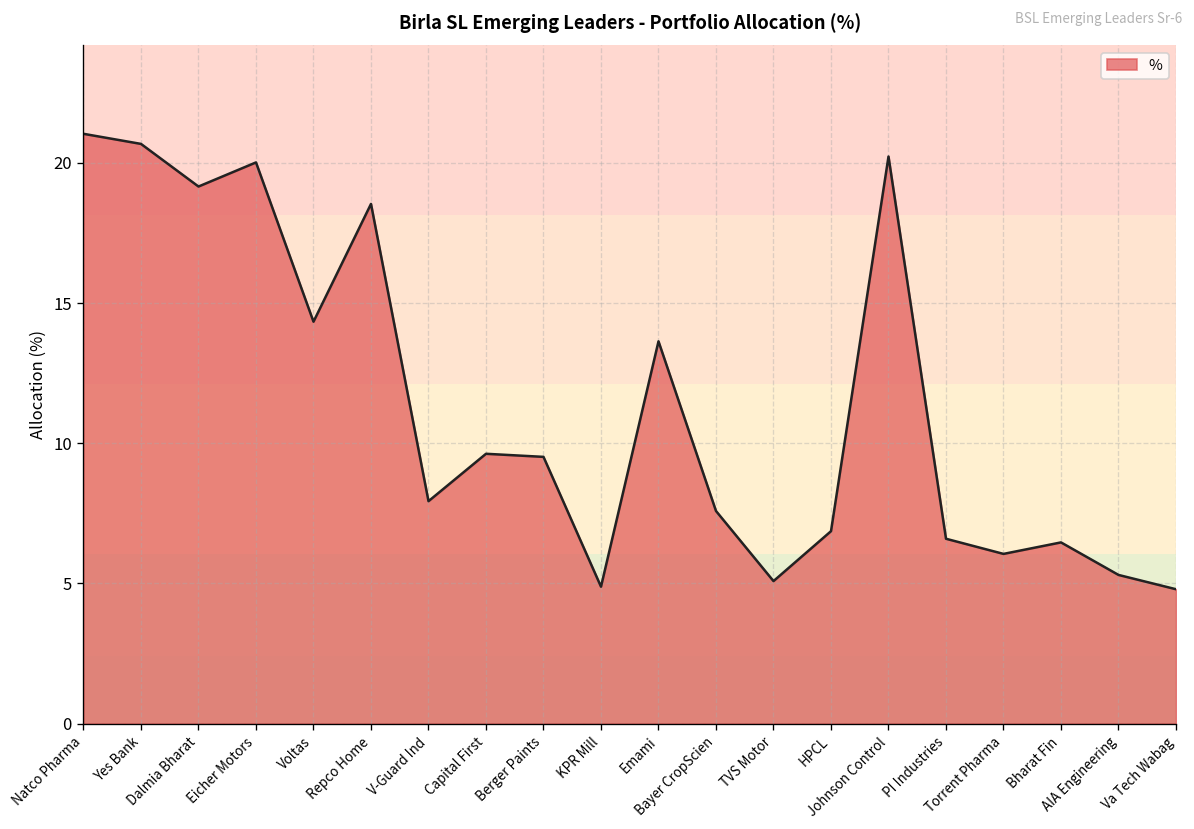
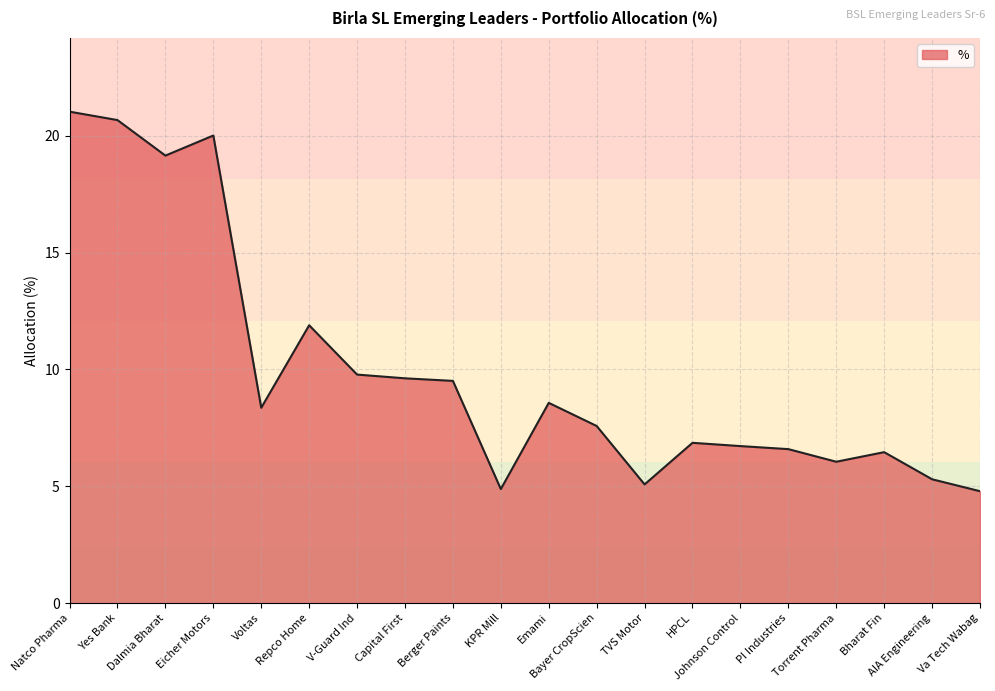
Voltas: 14.3 -> 8.4
Repco Home: 18.5 -> 11.9
V-Guard Ind: 7.9 -> 9.8
Emami: 13.6 -> 8.6
Johnson Control: 20.2 -> 6.7
